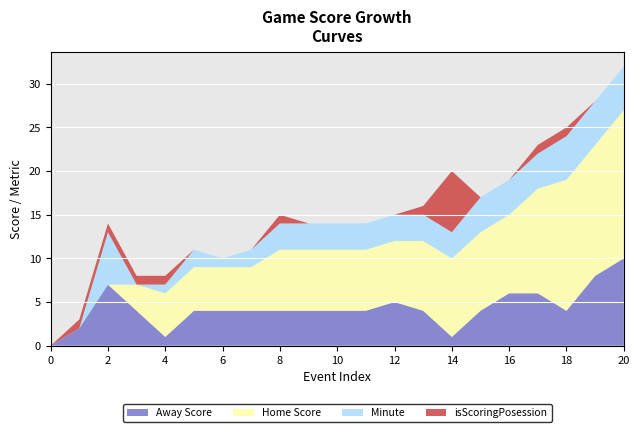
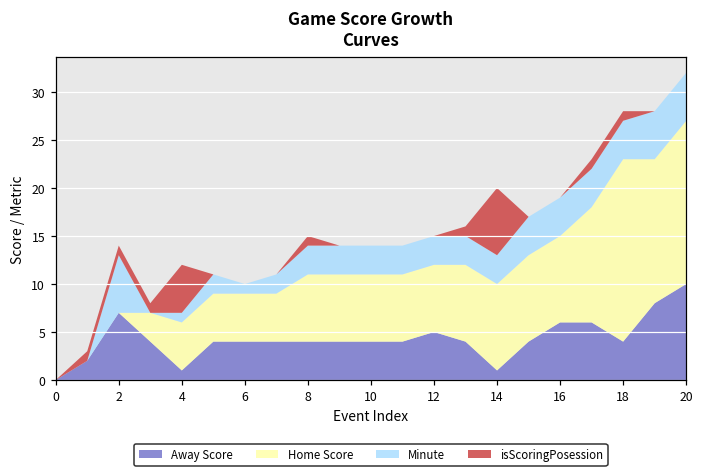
isScoringPosession, 4: 1 -> 5
Home Score, 18: 15 -> 19
Minute, 18: 5 -> 4
